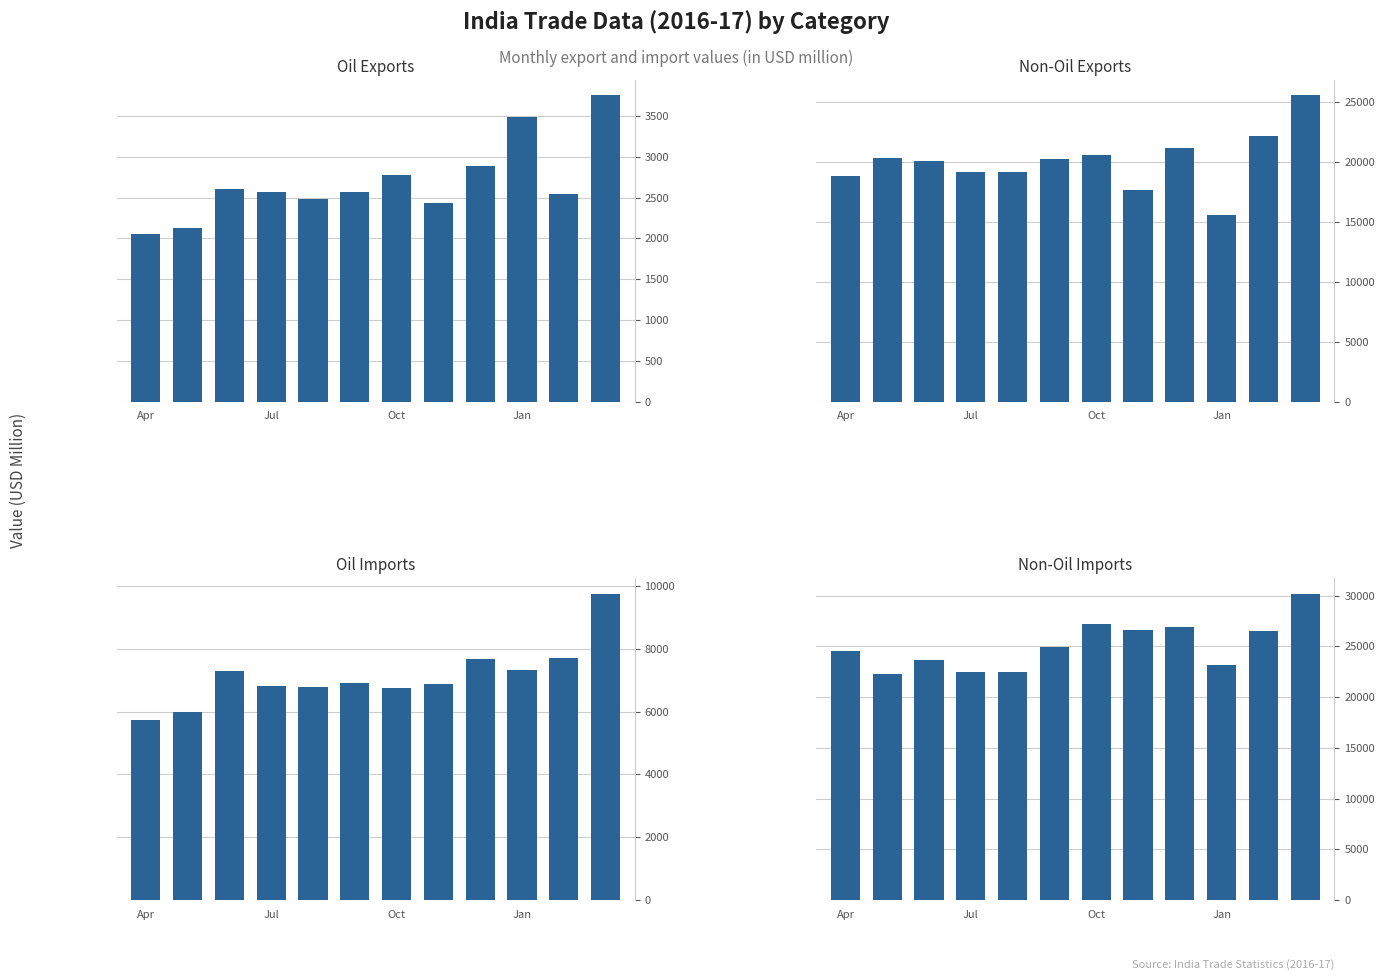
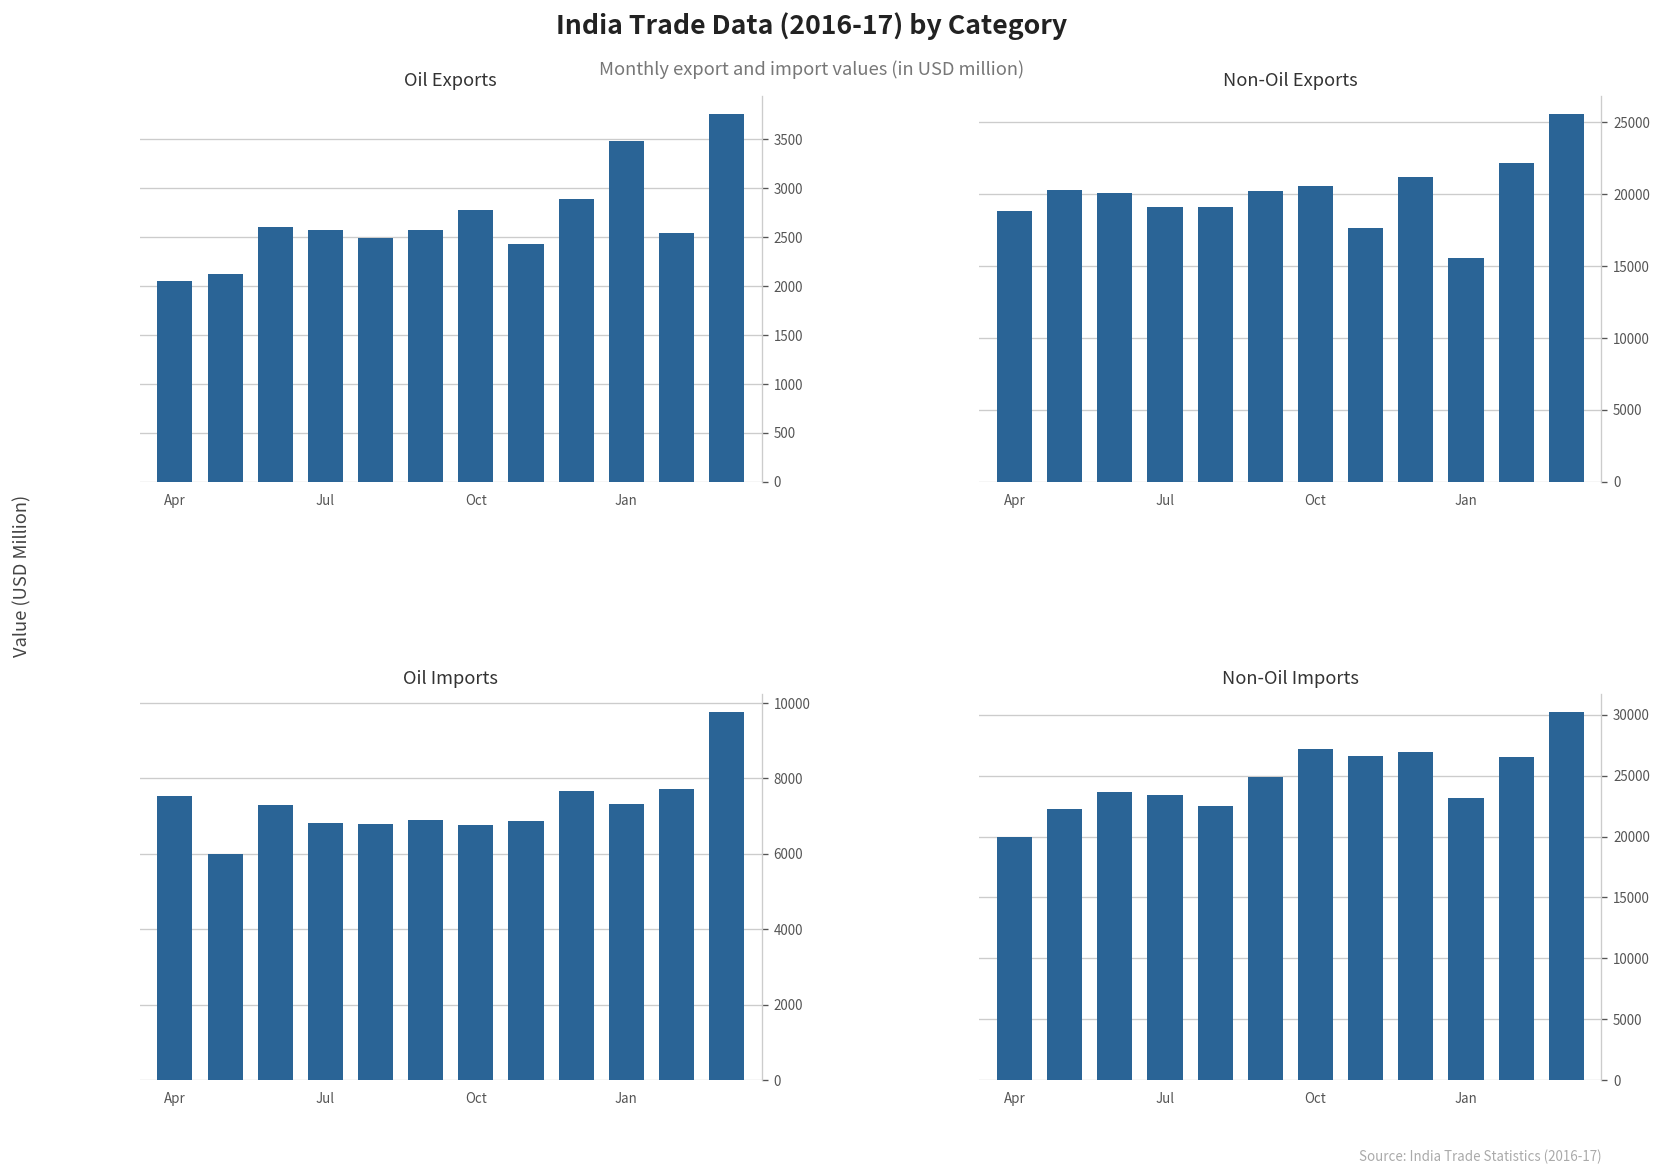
Oil Imports, Apr: 5700 -> 7500
Non-Oil Imports, Apr: 24600 -> 20000
Non-Oil Imports, Jul: 22500 -> 23400
